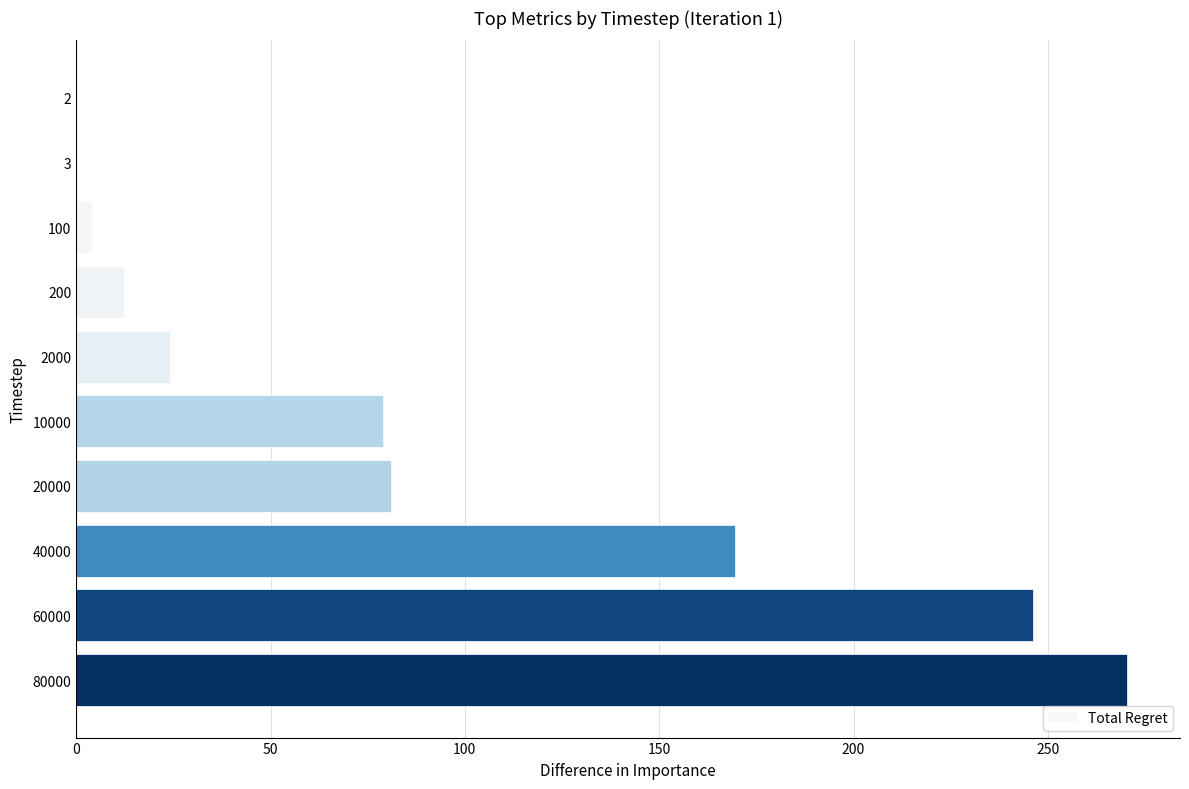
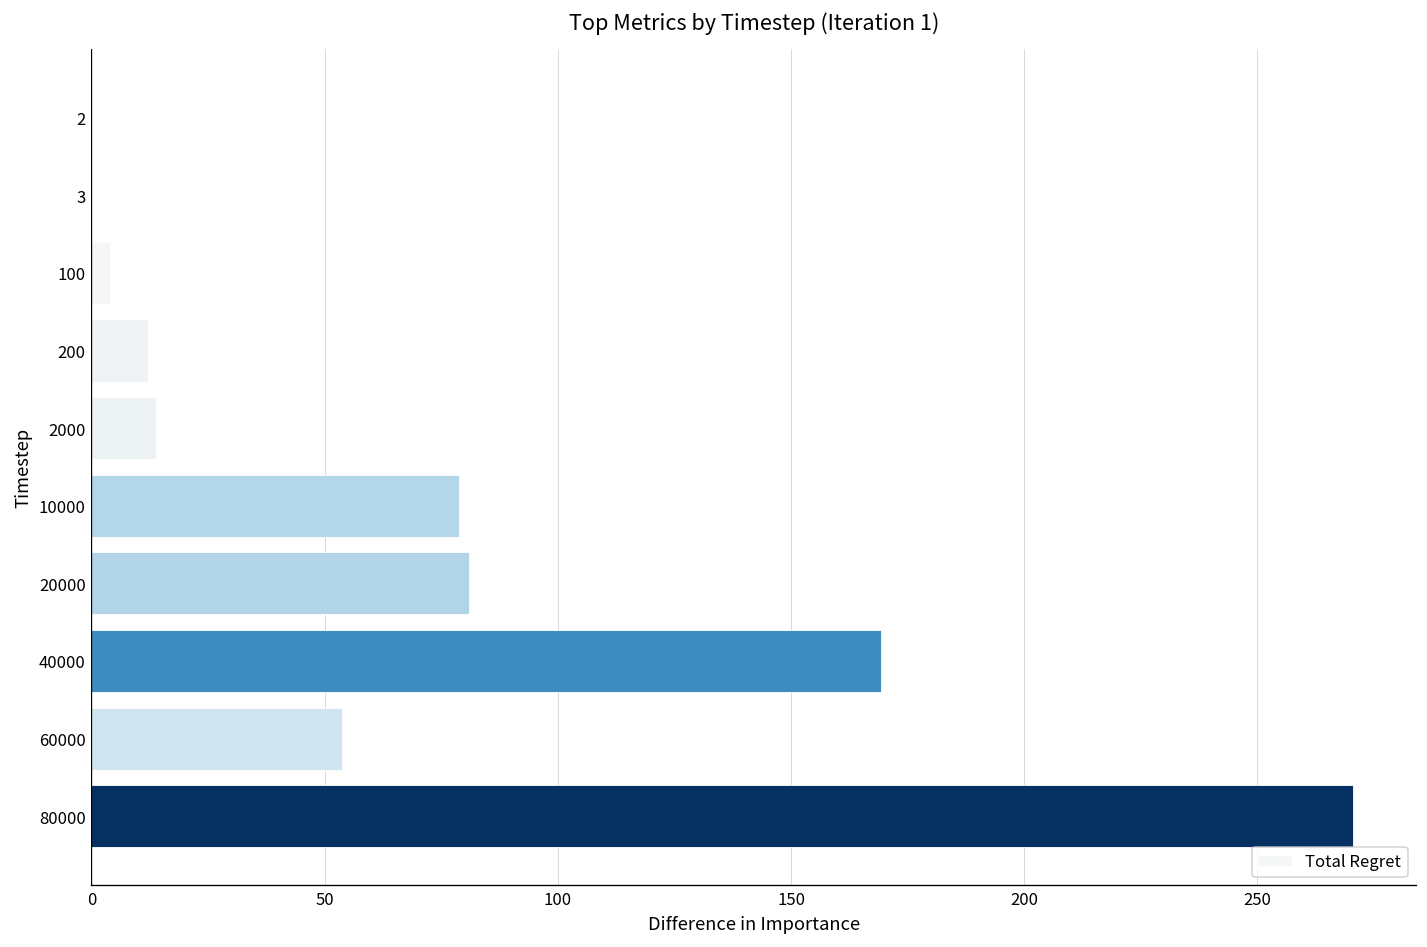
2000: 24 -> 14
60000: 246 -> 54
